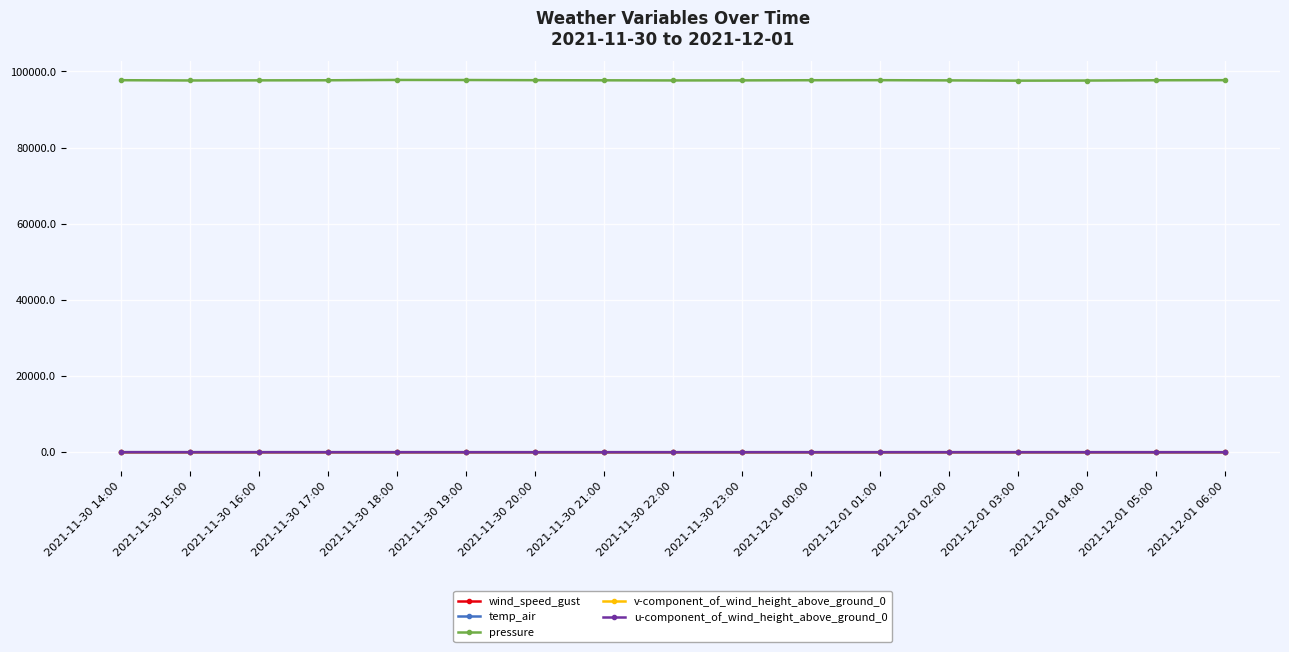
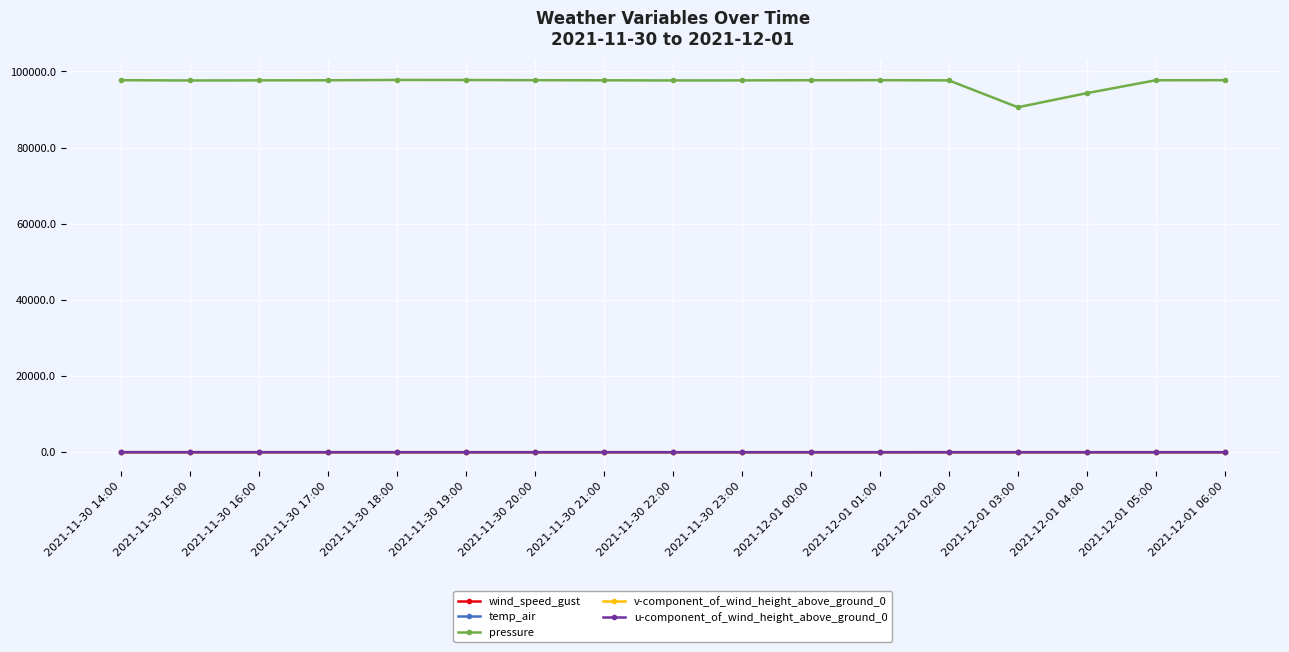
pressure, 2021-12-01 03:00: 98000 -> 91000
pressure, 2021-12-01 04:00: 98000 -> 94000
